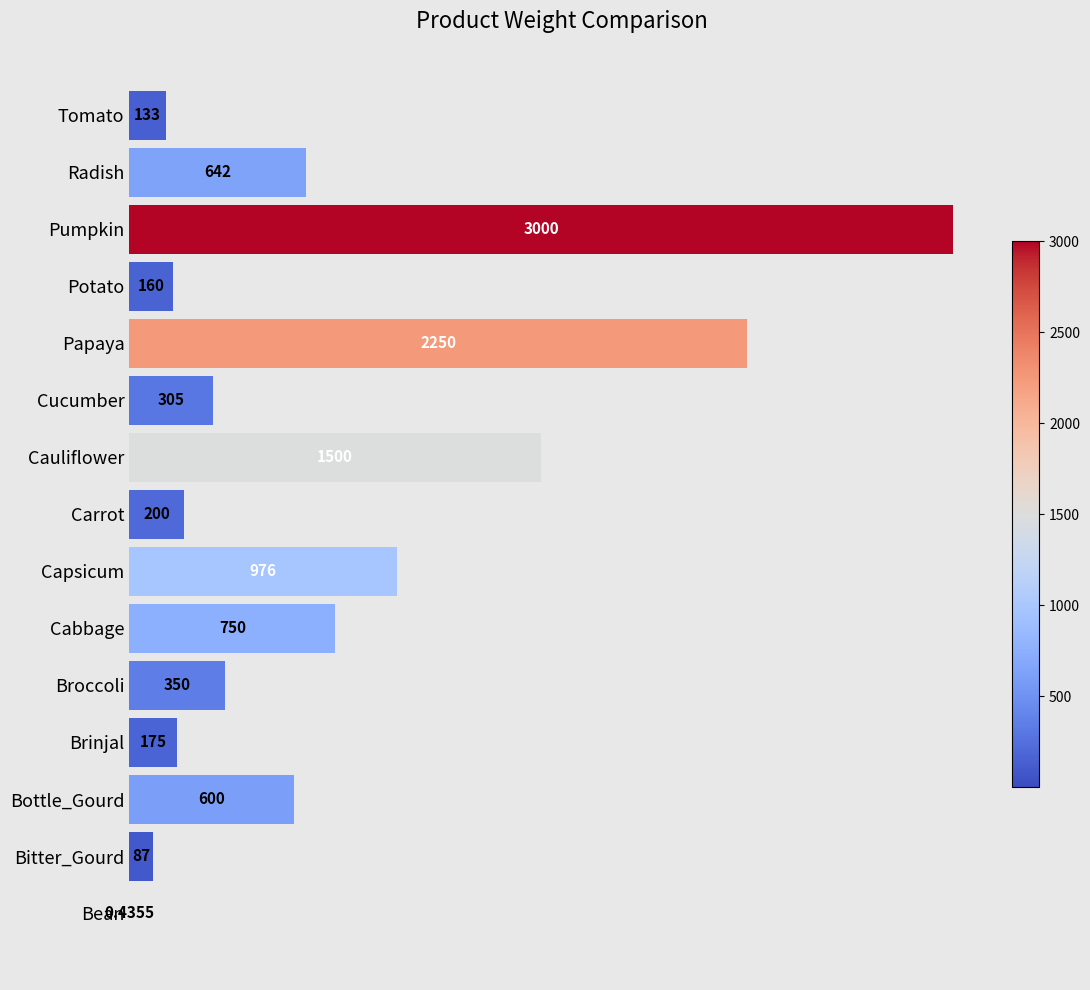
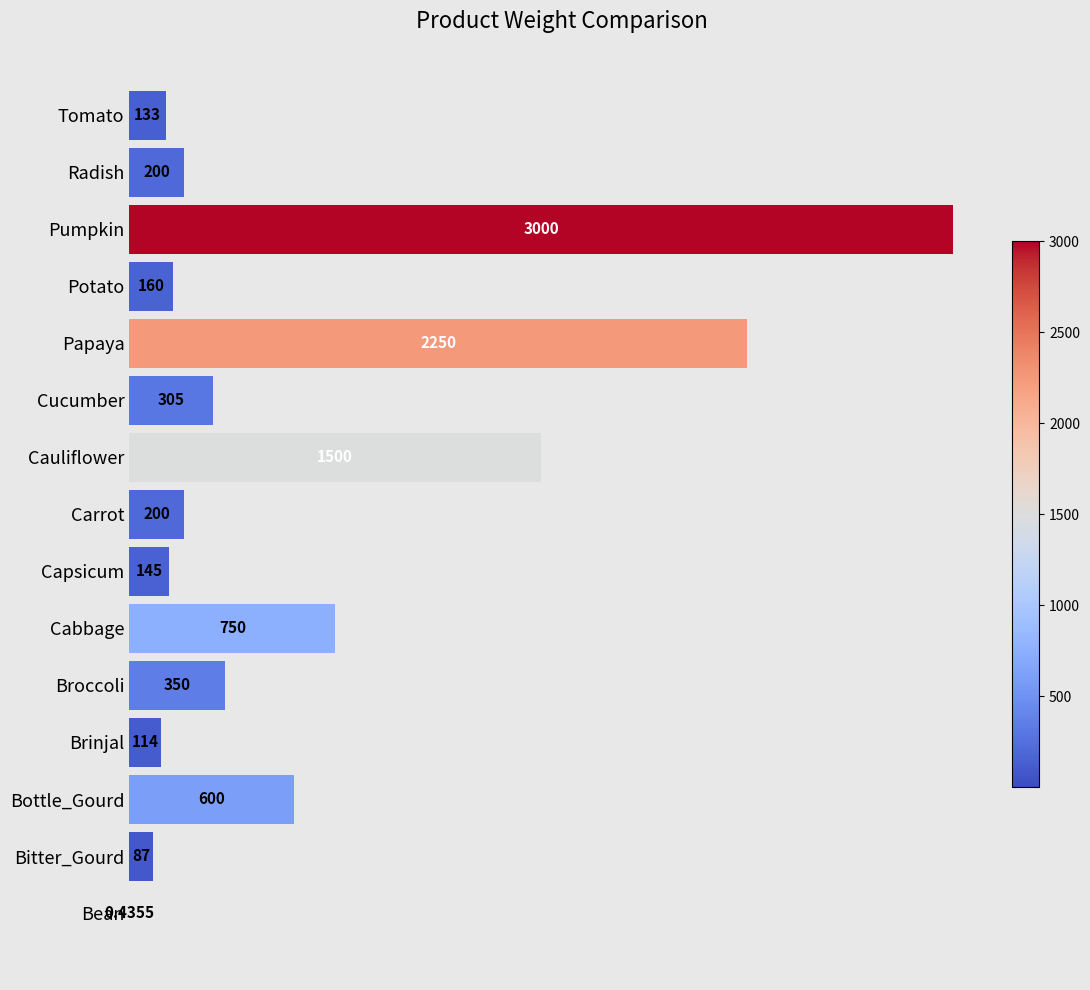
Radish: 642 -> 200
Capsicum: 976 -> 145
Brinjal: 175 -> 114
